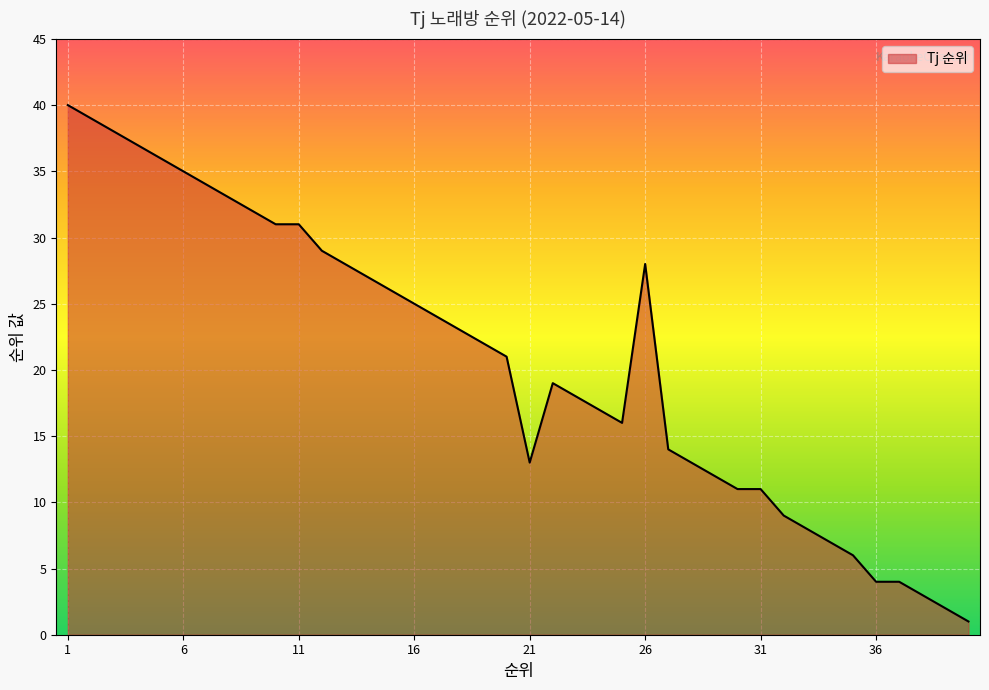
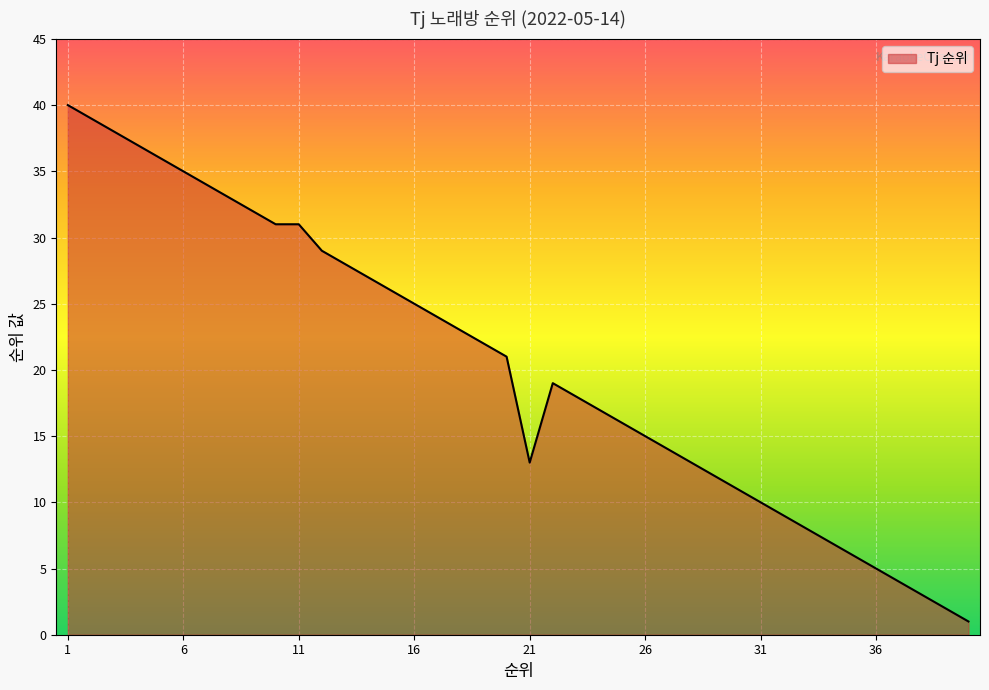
26: 28.0 -> 15.0
31: 11.0 -> 10.0
36: 4.0 -> 5.0
